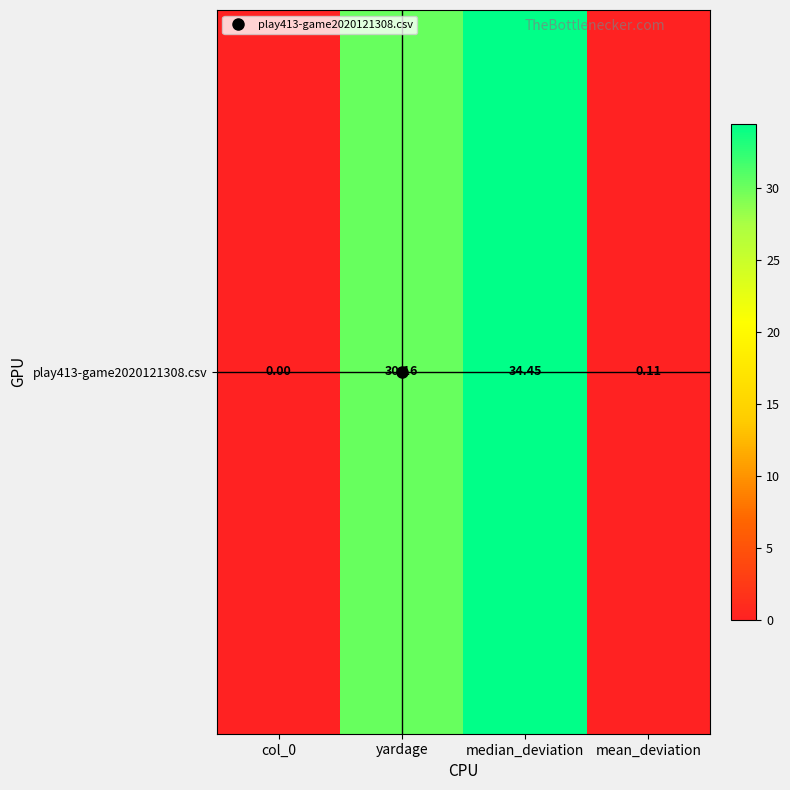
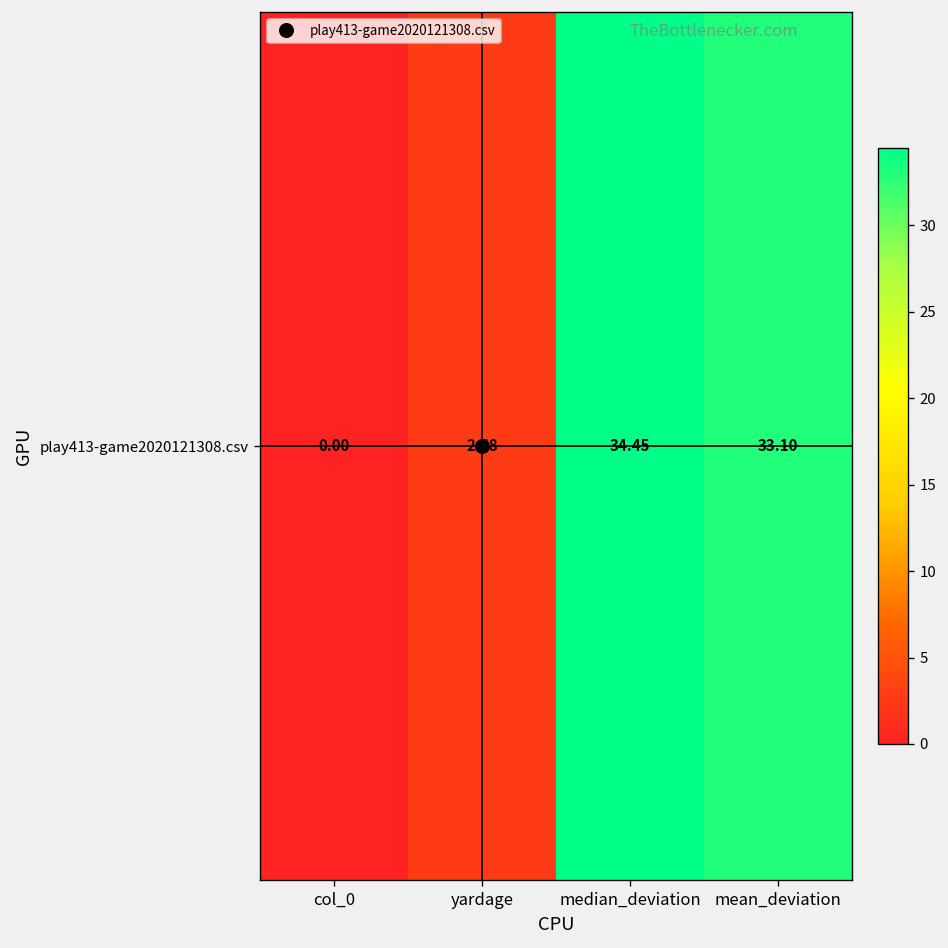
play413-game2020121308.csv, yardage: 30.16 -> 2.58
play413-game2020121308.csv, mean_deviation: 0.11 -> 33.10
